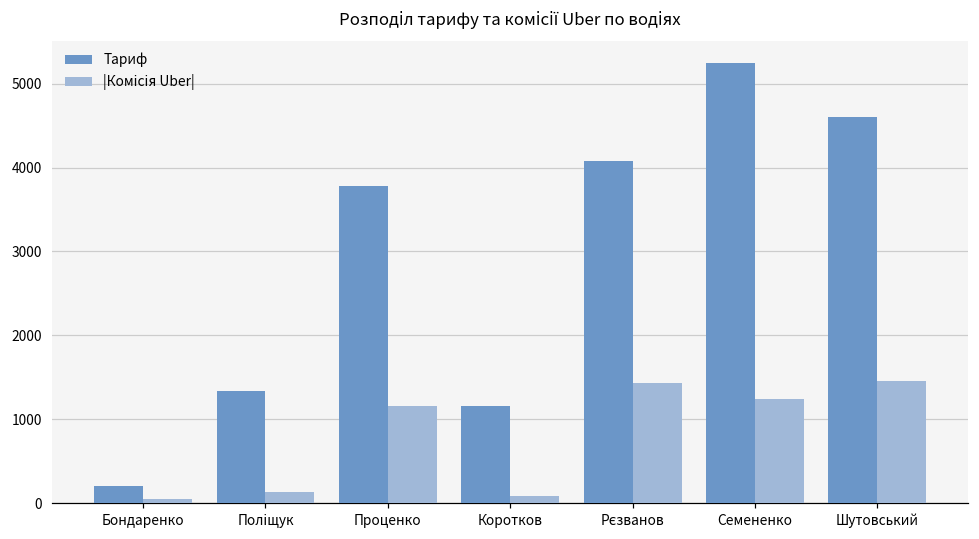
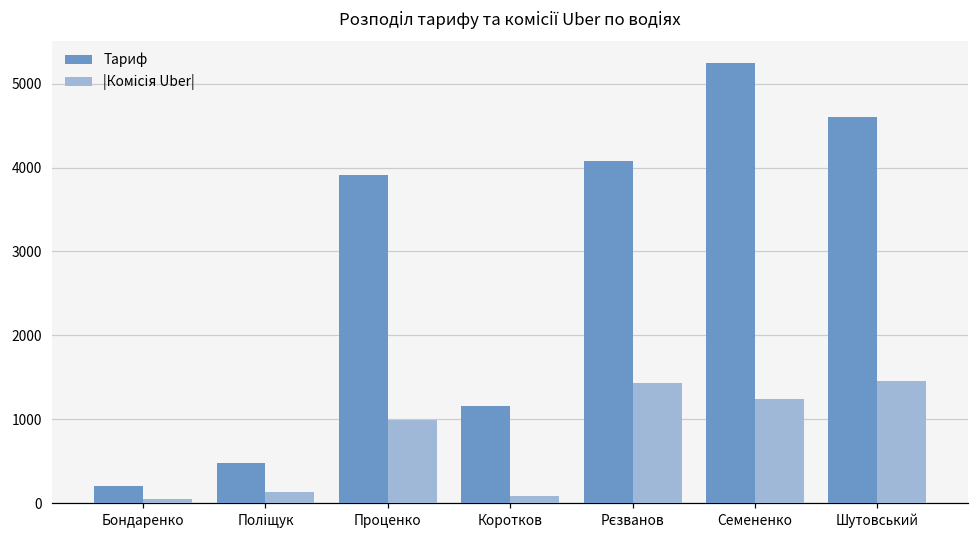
Тариф, Поліщук: 1300 -> 500
Тариф, Проценко: 3800 -> 3900
|Комісія Uber|, Проценко: 1200 -> 1000
